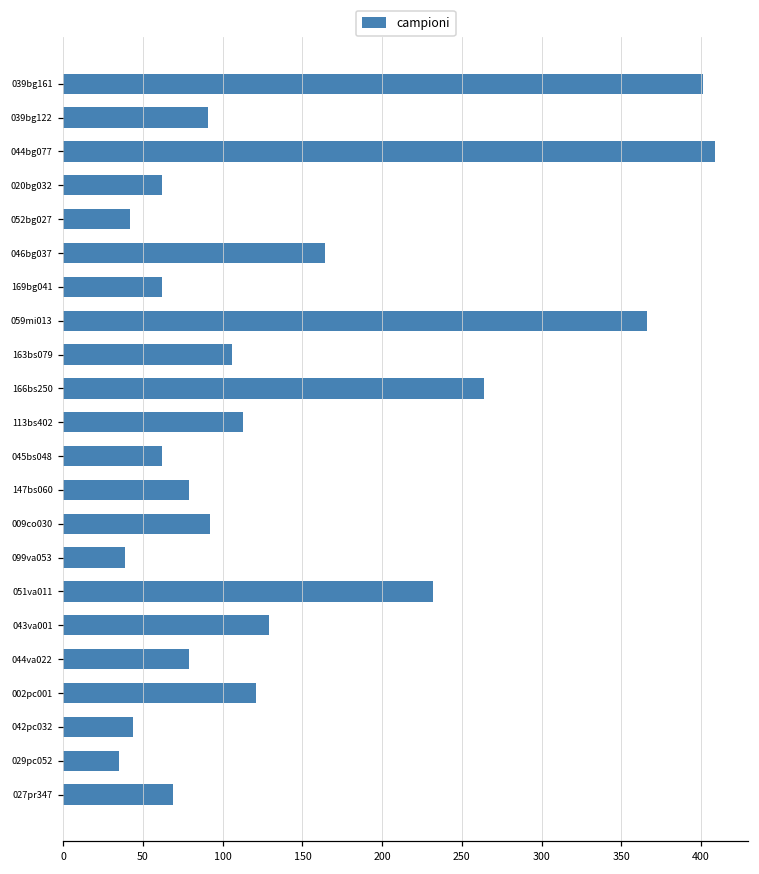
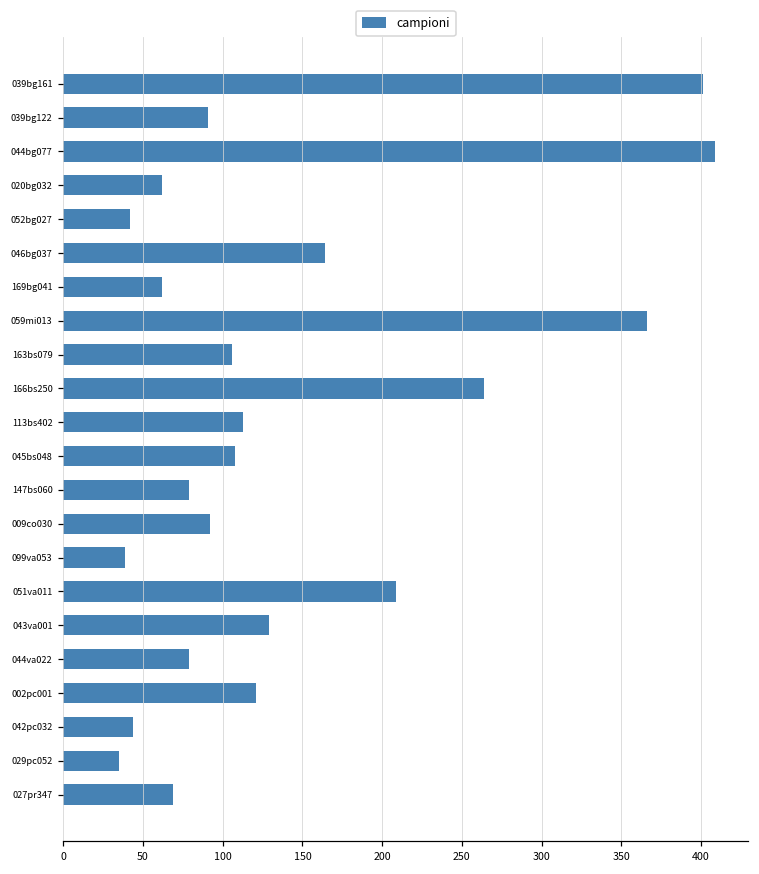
045bs048: 62 -> 108
051va011: 232 -> 209
